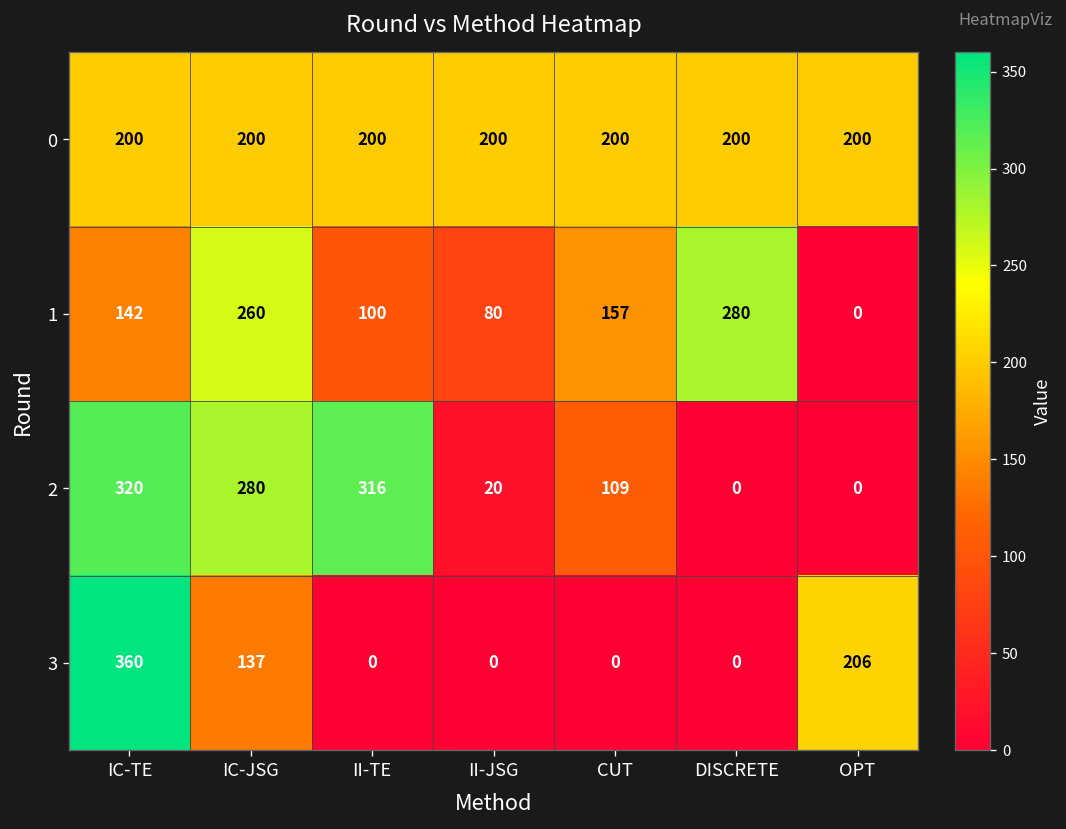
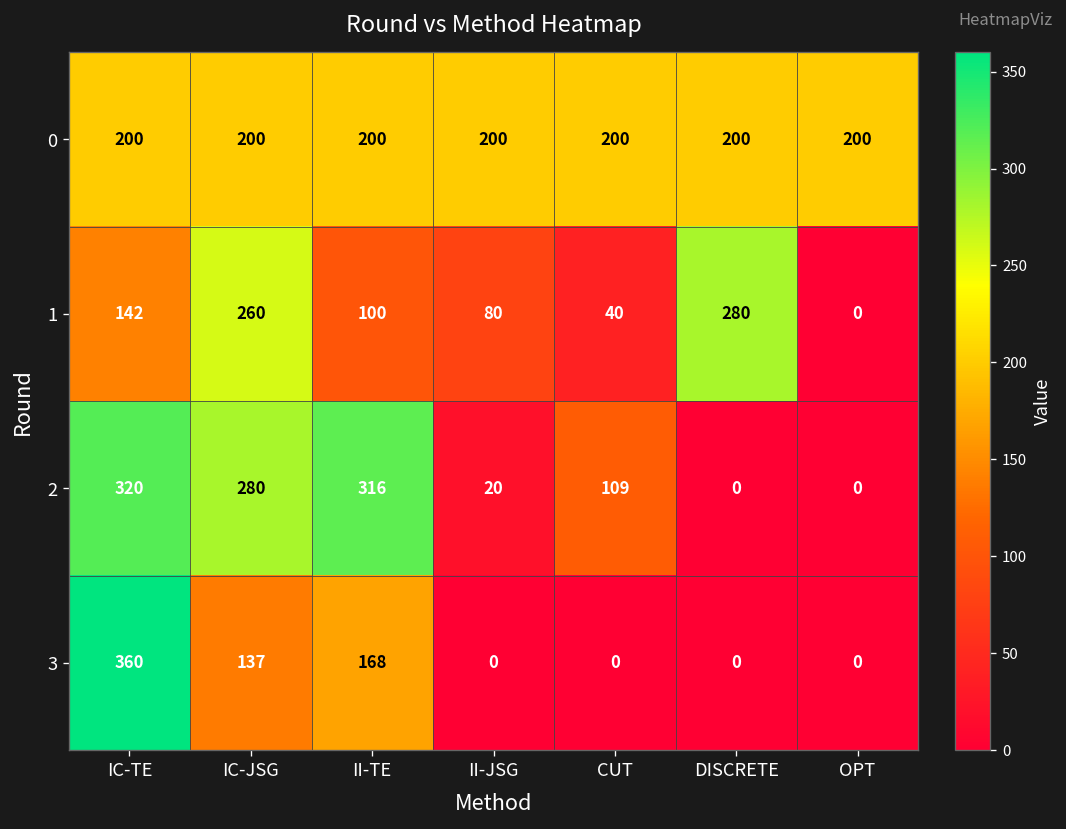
1, CUT: 157 -> 40
3, II-TE: 0 -> 168
3, OPT: 206 -> 0
